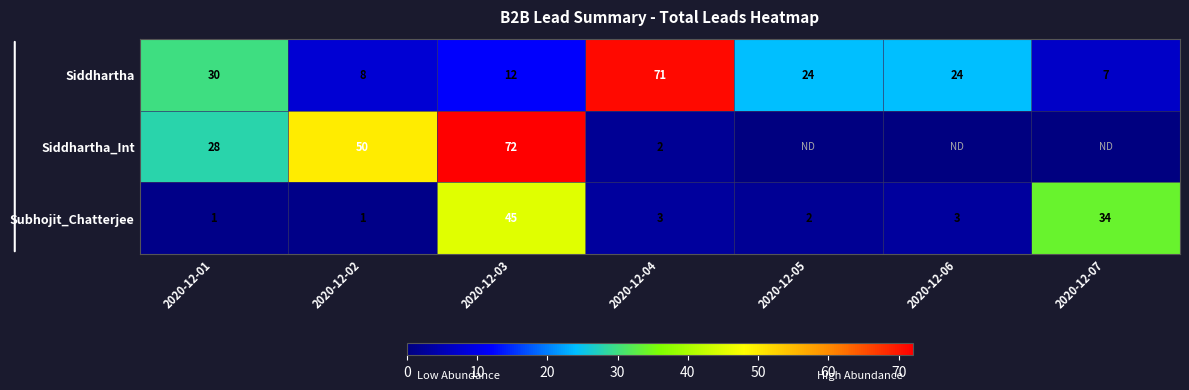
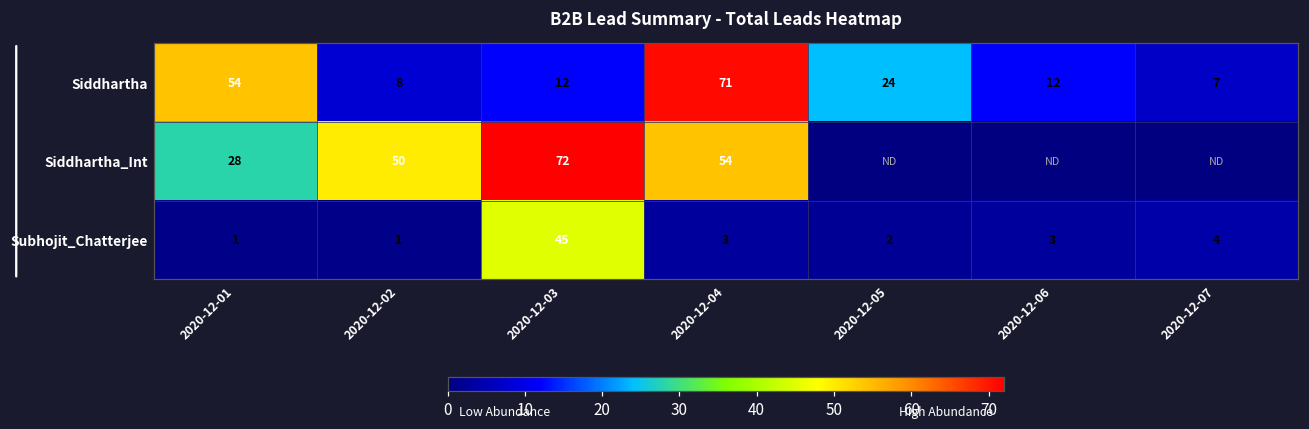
Siddhartha, 2020-12-01: 30 -> 54
Siddhartha, 2020-12-06: 24 -> 12
Siddhartha_Int, 2020-12-04: 2 -> 54
Subhojit_Chatterjee, 2020-12-07: 34 -> 4
